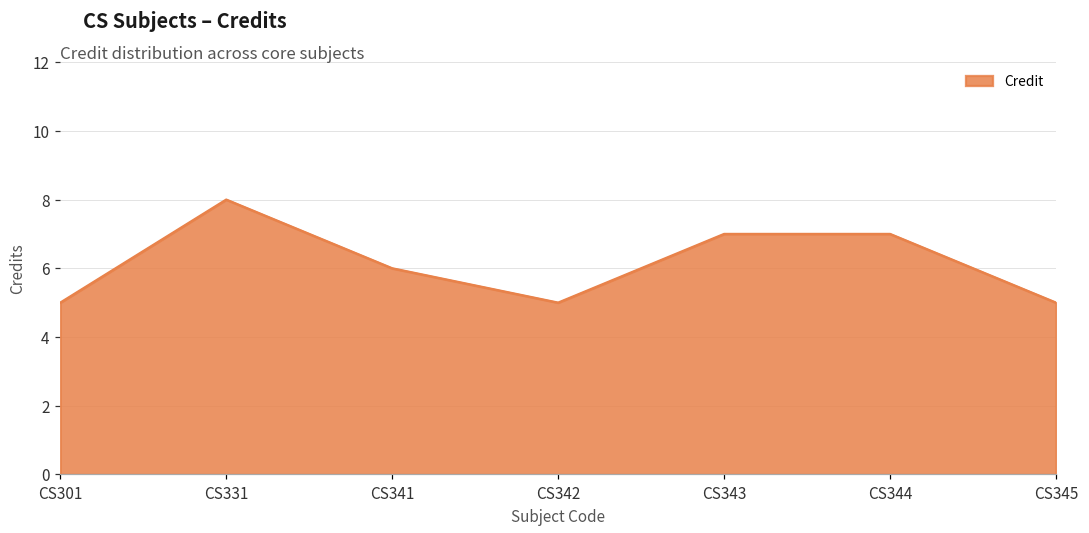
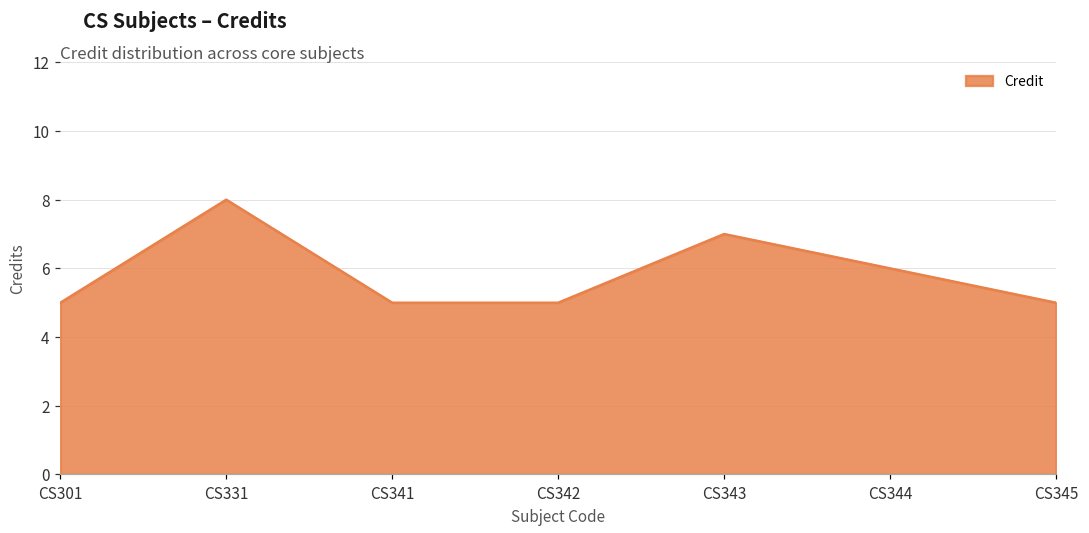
CS341: 6 -> 5
CS344: 7 -> 6
